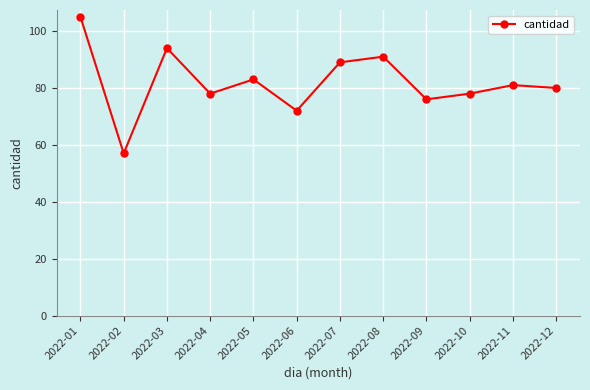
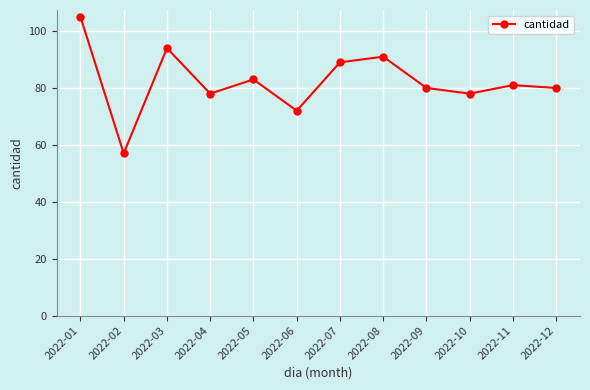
2022-09: 76 -> 80
